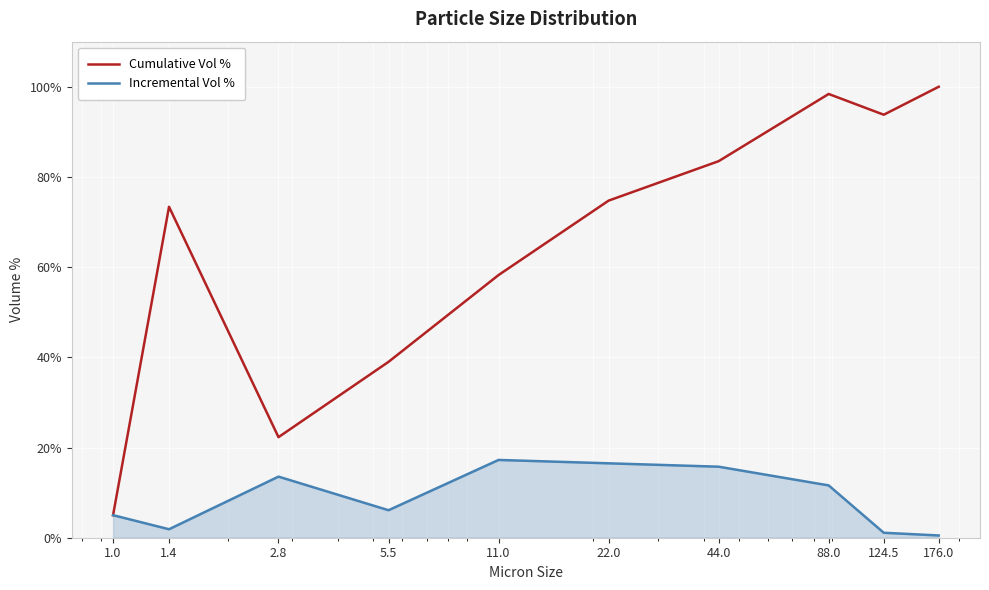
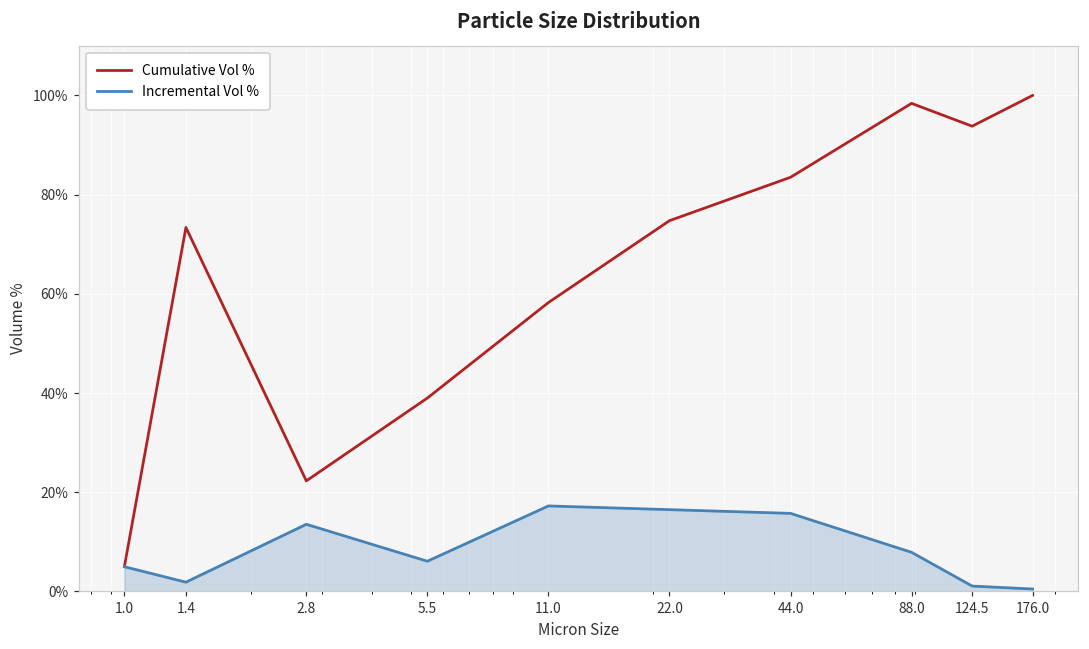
Incremental Vol %, 88.0: 12% -> 8%
